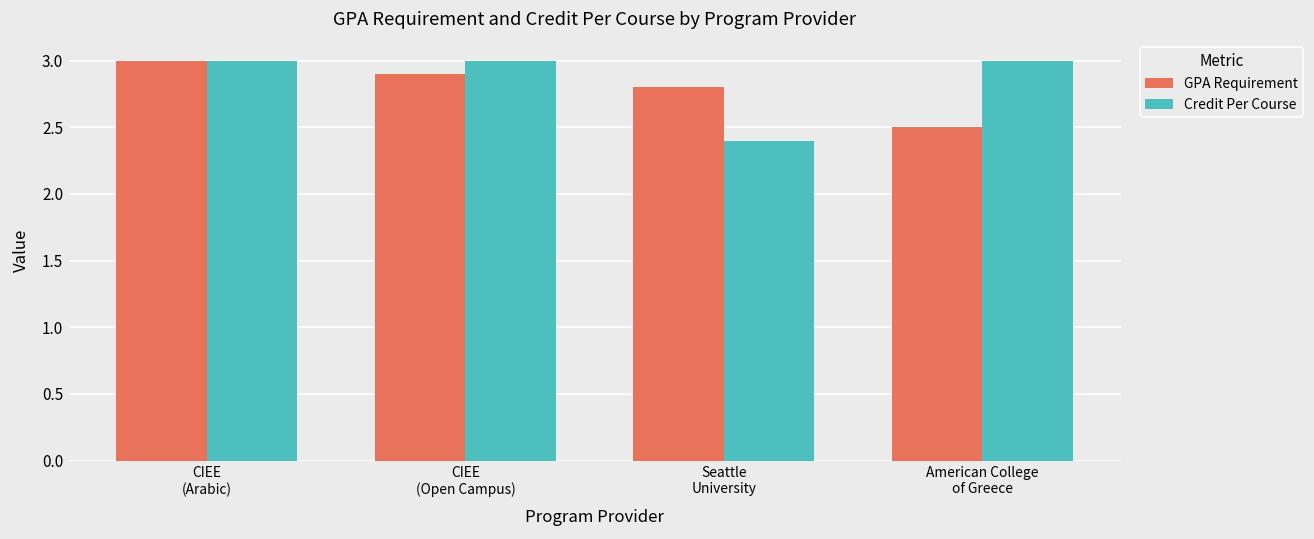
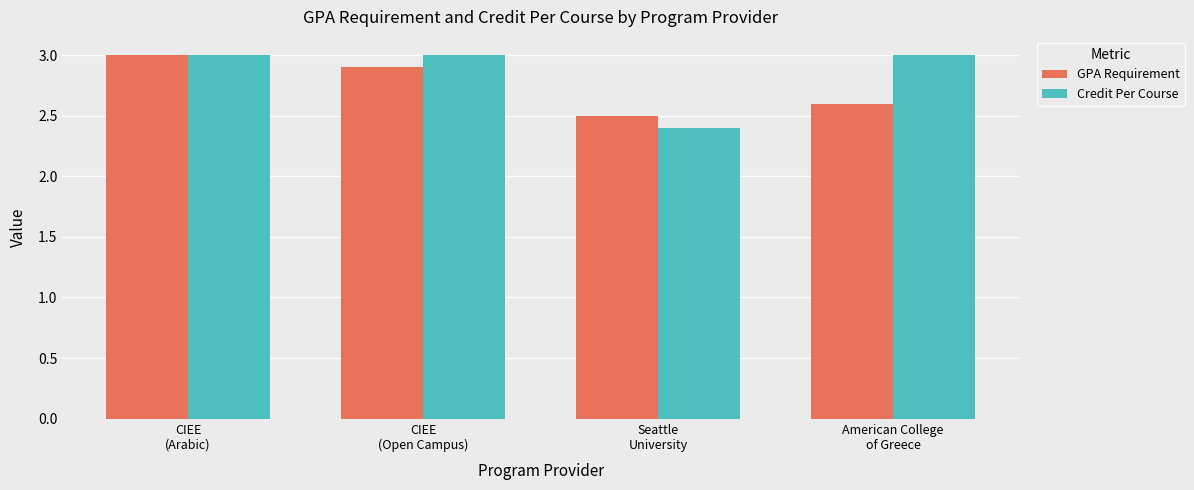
GPA Requirement, Seattle University: 2.8 -> 2.5
GPA Requirement, American College of Greece: 2.5 -> 2.6
